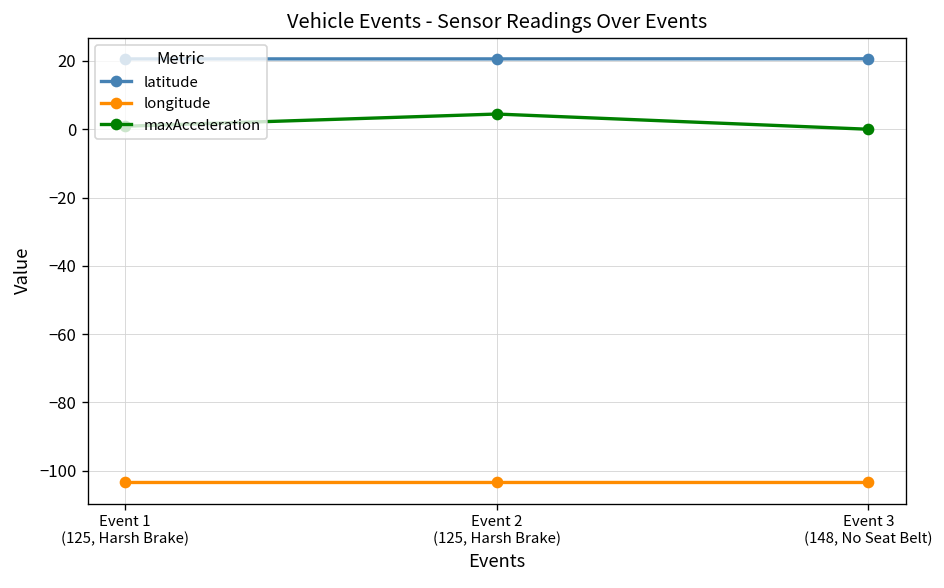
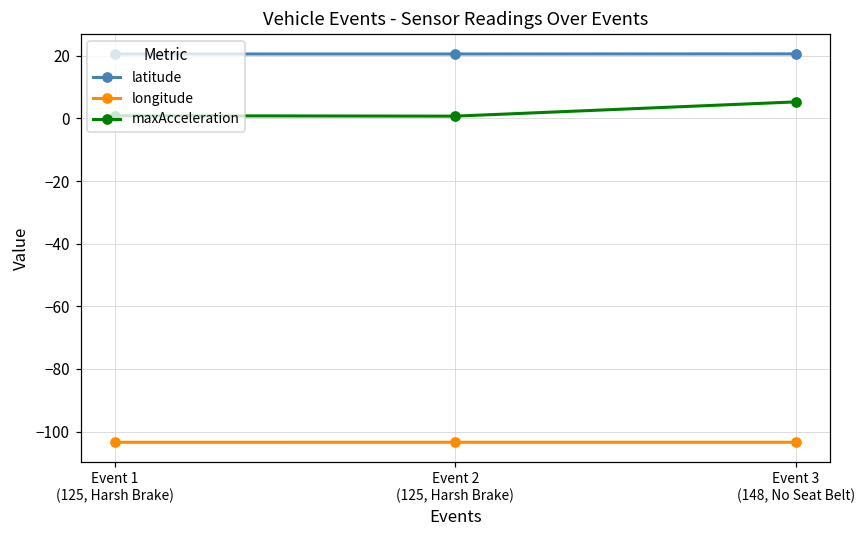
maxAcceleration, Event 2 (125, Harsh Brake): 4 -> 1
maxAcceleration, Event 3 (148, No Seat Belt): 0 -> 5
